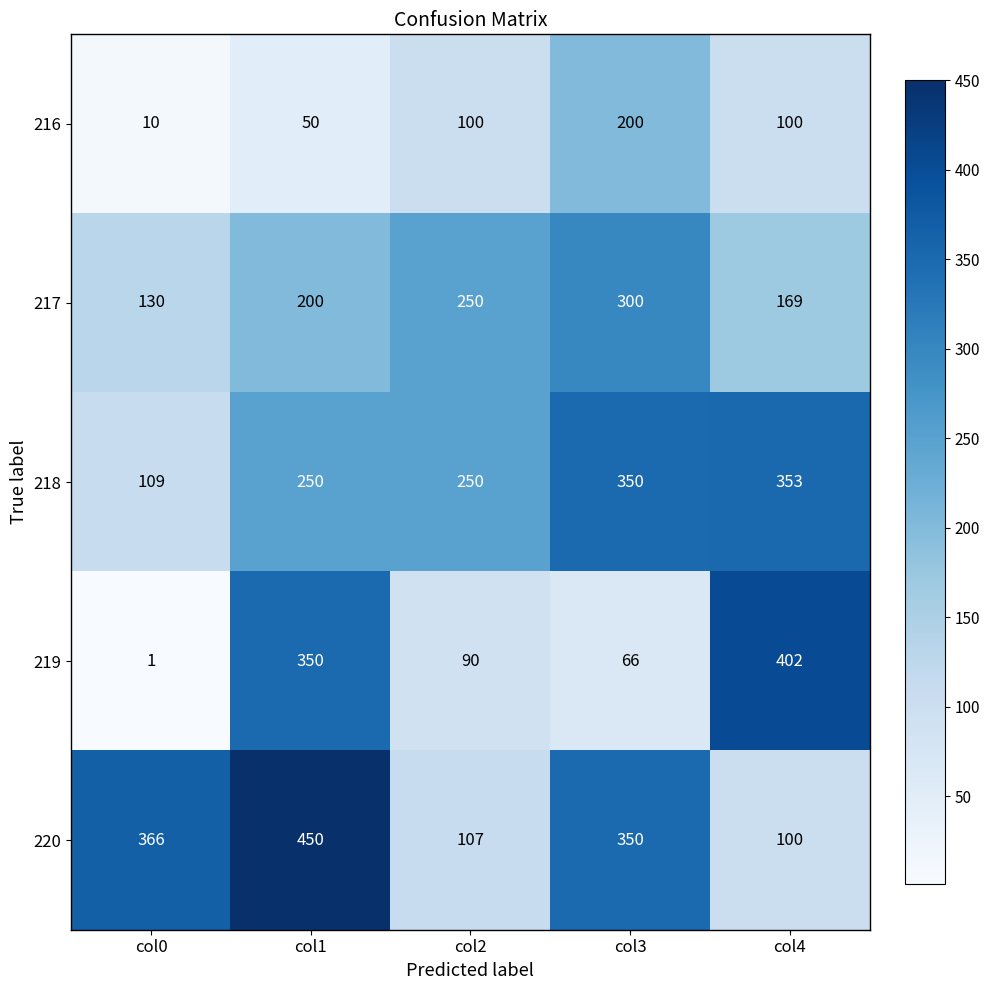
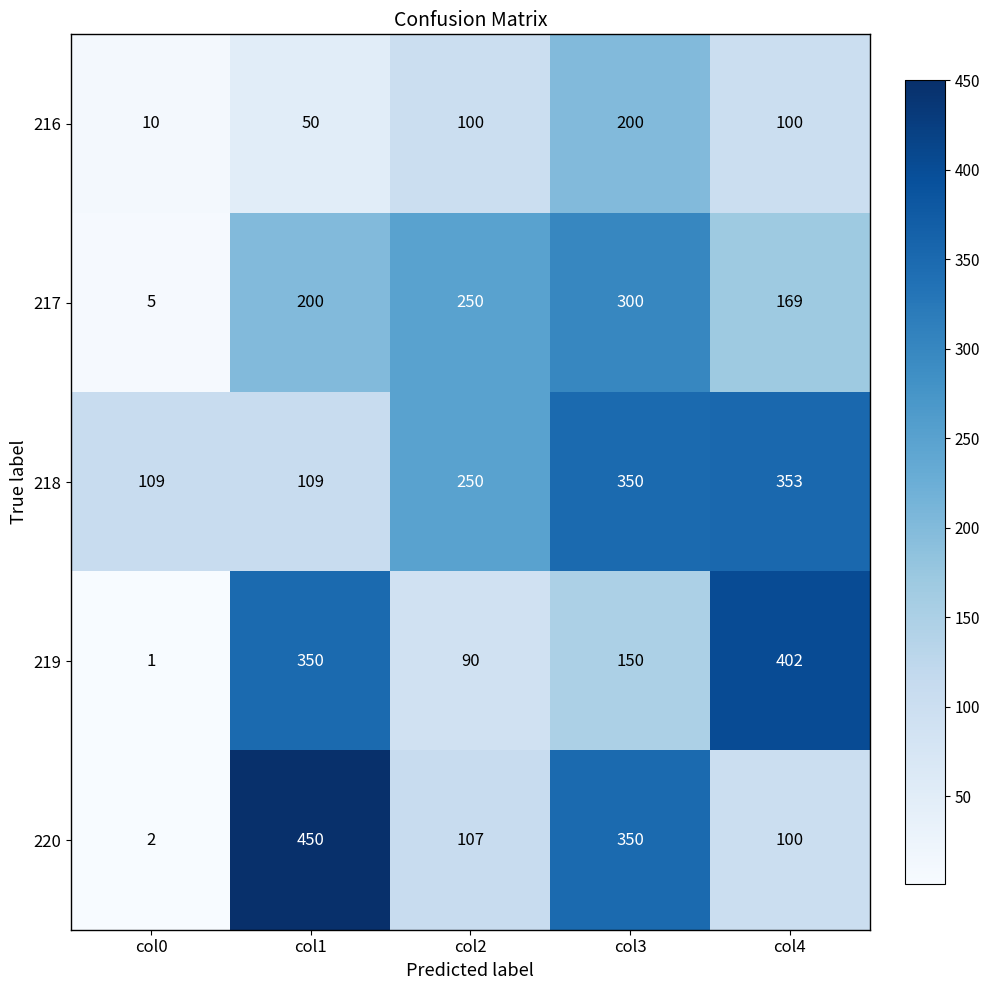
217, col0: 130 -> 5
218, col1: 250 -> 109
219, col3: 66 -> 150
220, col0: 366 -> 2
